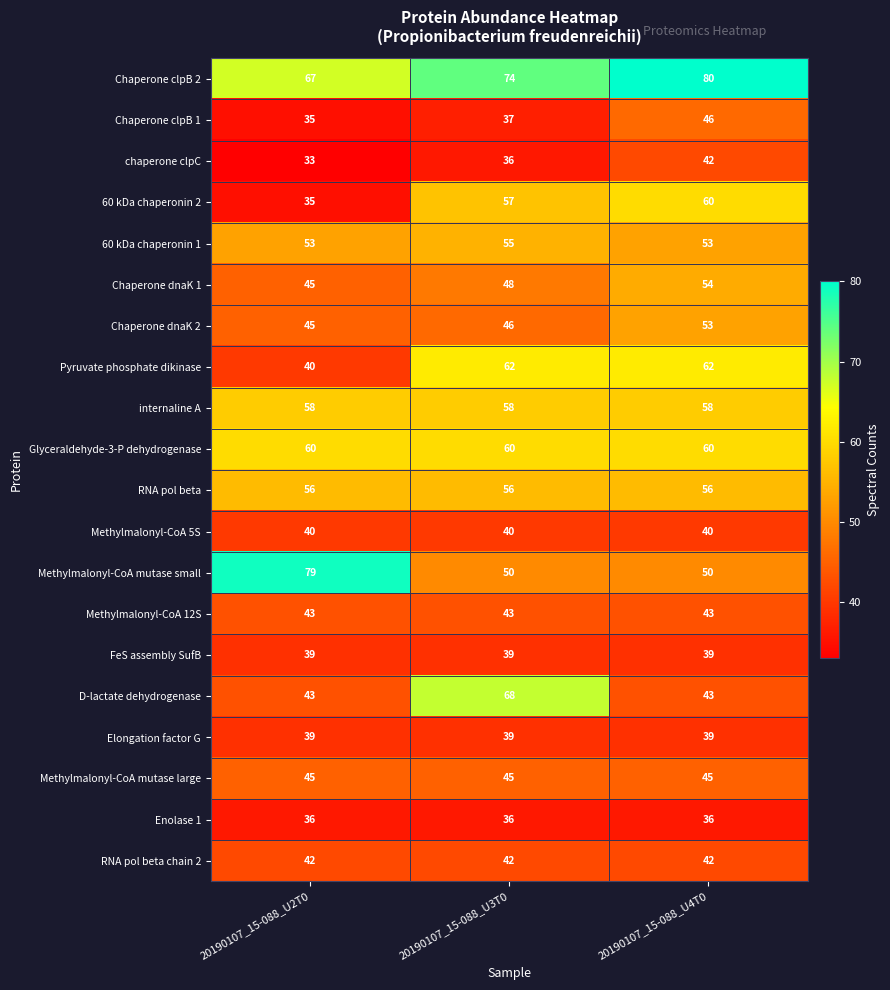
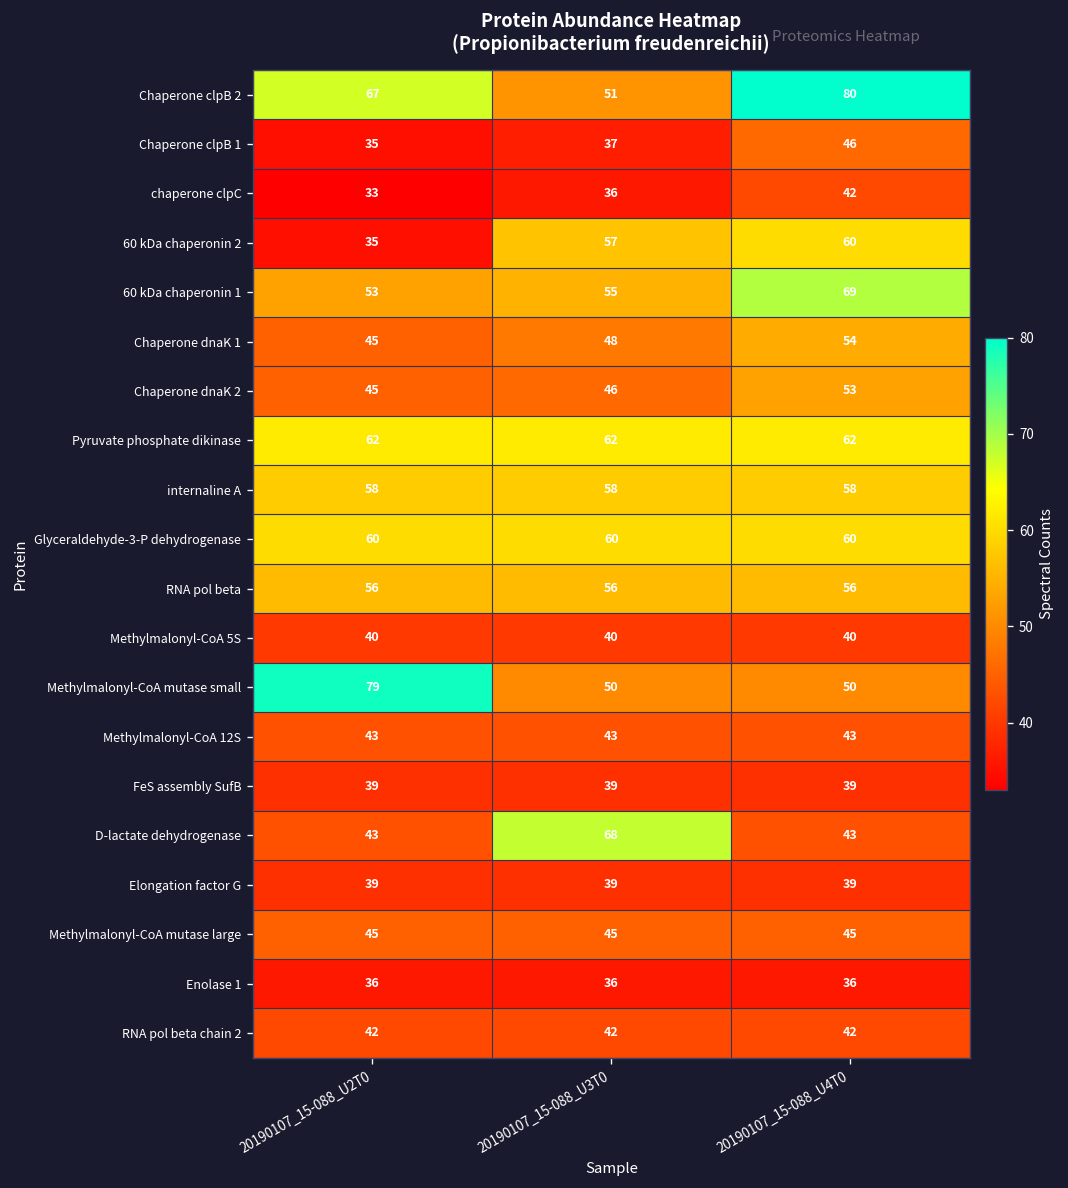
Chaperone clpB 2, 20190107_15-088_U3T0: 74 -> 51
60 kDa chaperonin 1, 20190107_15-088_U4T0: 53 -> 69
Pyruvate phosphate dikinase, 20190107_15-088_U2T0: 40 -> 62
